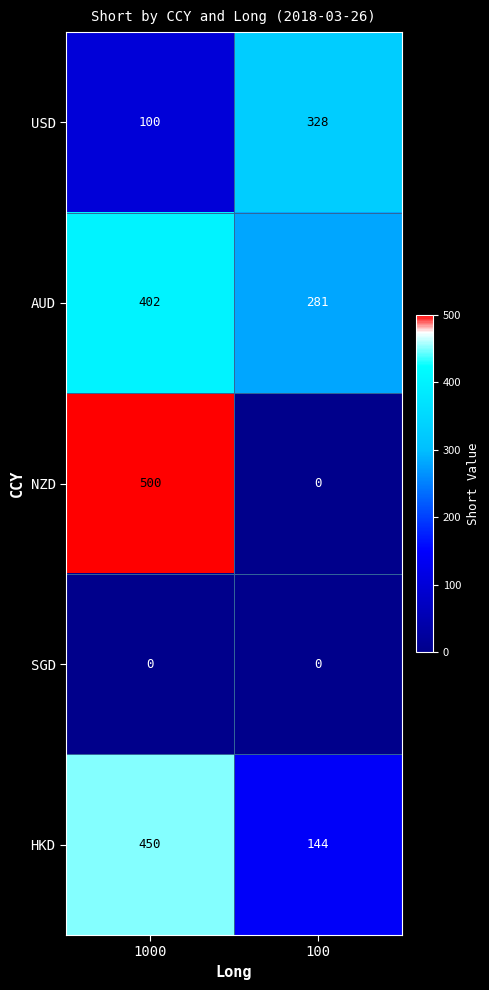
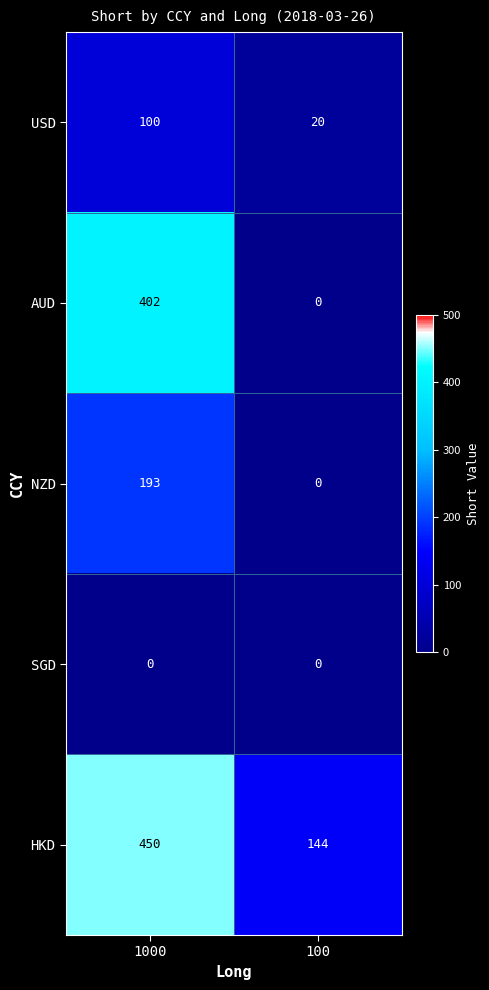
USD, 100: 328 -> 20
AUD, 100: 281 -> 0
NZD, 1000: 500 -> 193
